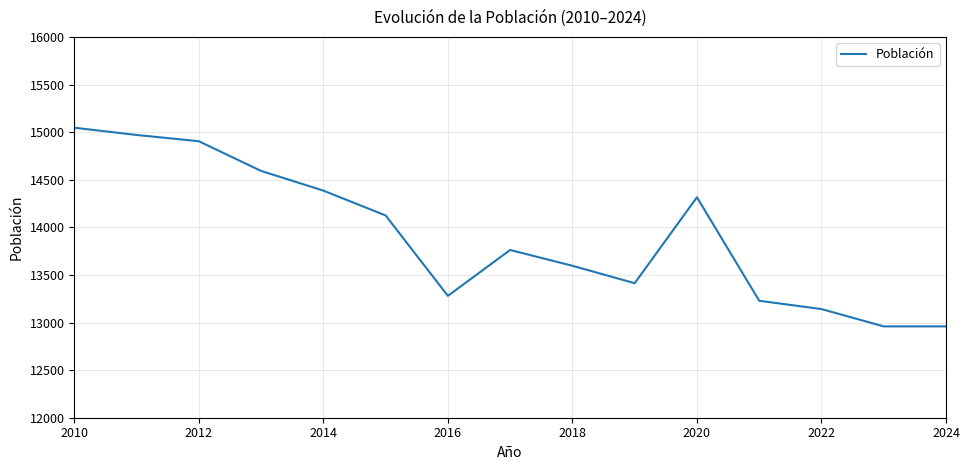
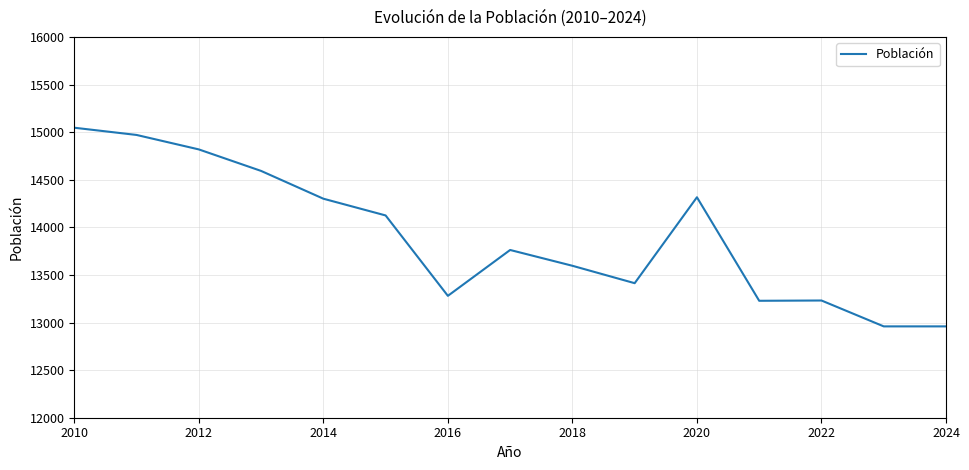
2012: 14900 -> 14800
2014: 14400 -> 14300
2022: 13100 -> 13200
